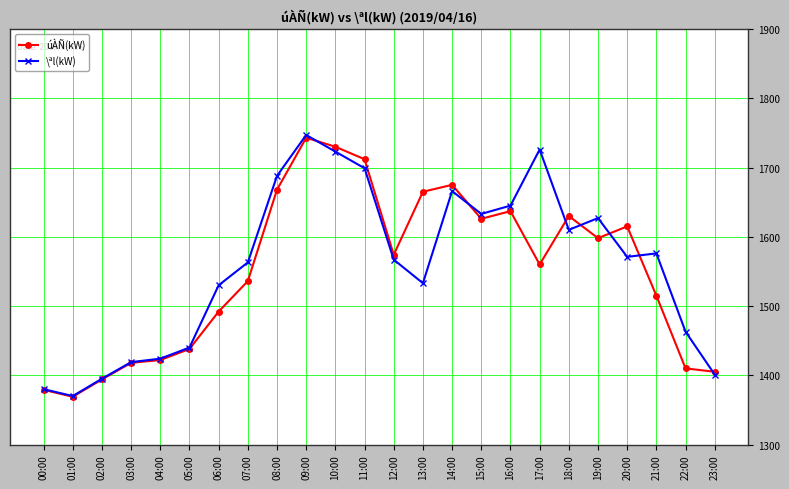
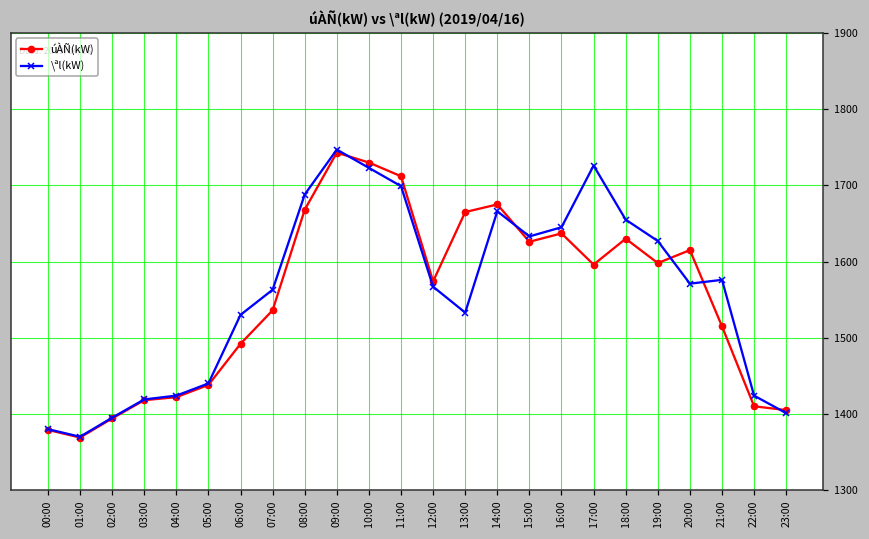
úÀÑ(kW), 17:00: 1560 -> 1600
\ªl(kW), 18:00: 1610 -> 1660
\ªl(kW), 22:00: 1460 -> 1420
